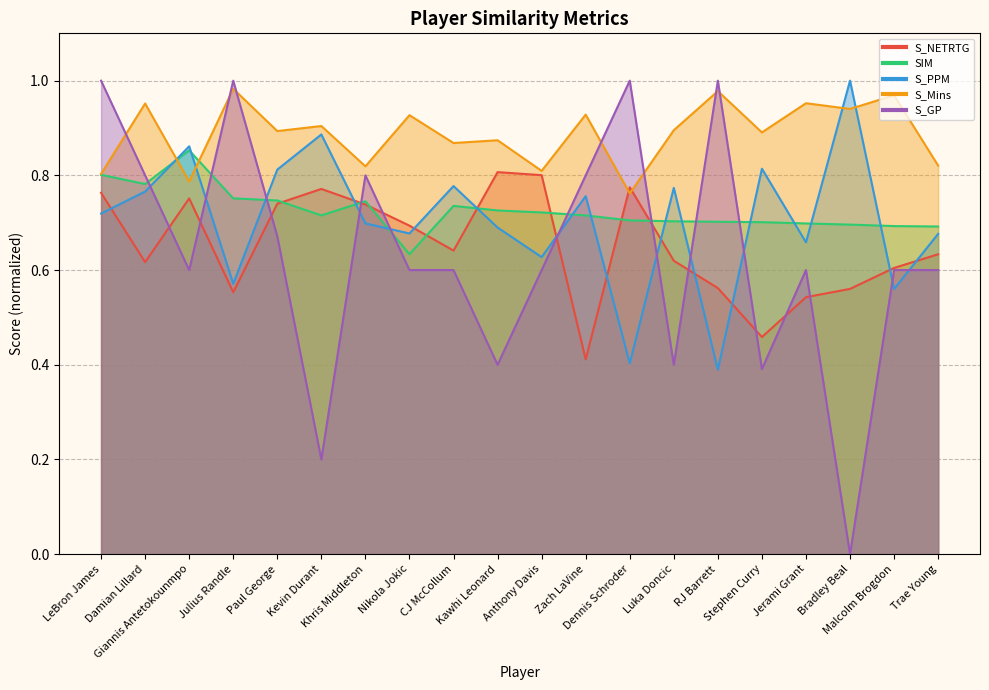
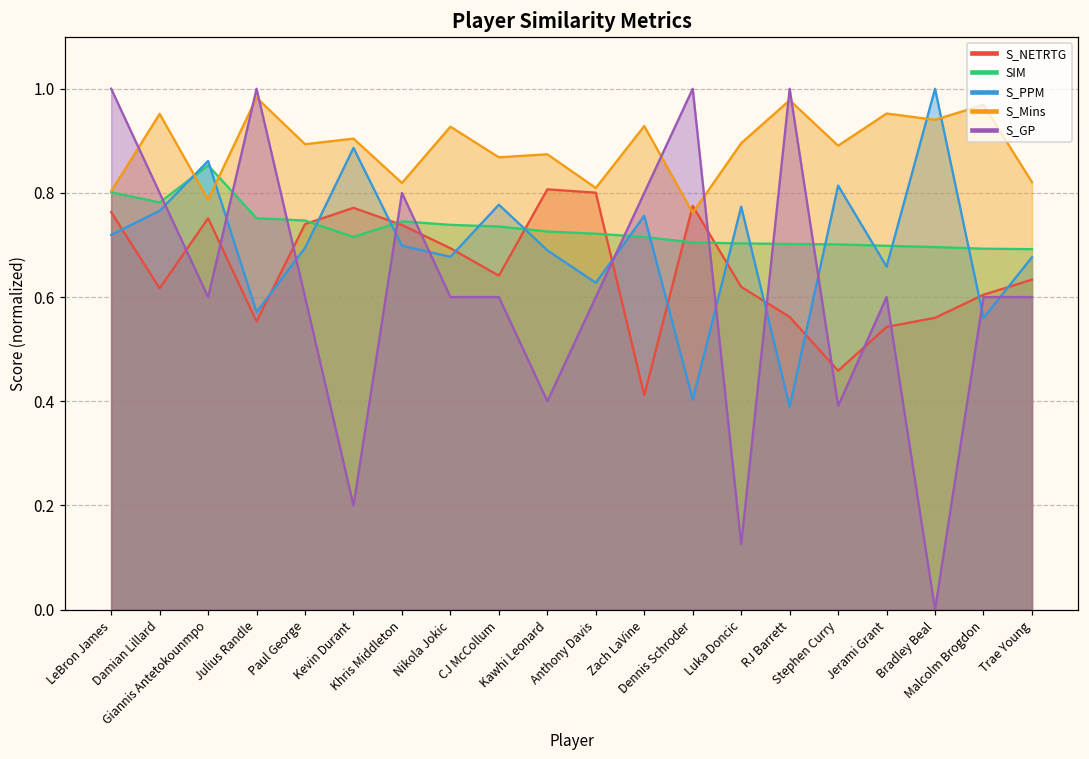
S_PPM, Paul George: 0.81 -> 0.69
S_GP, Paul George: 0.67 -> 0.60
SIM, Nikola Jokic: 0.63 -> 0.74
S_GP, Luka Doncic: 0.40 -> 0.13
